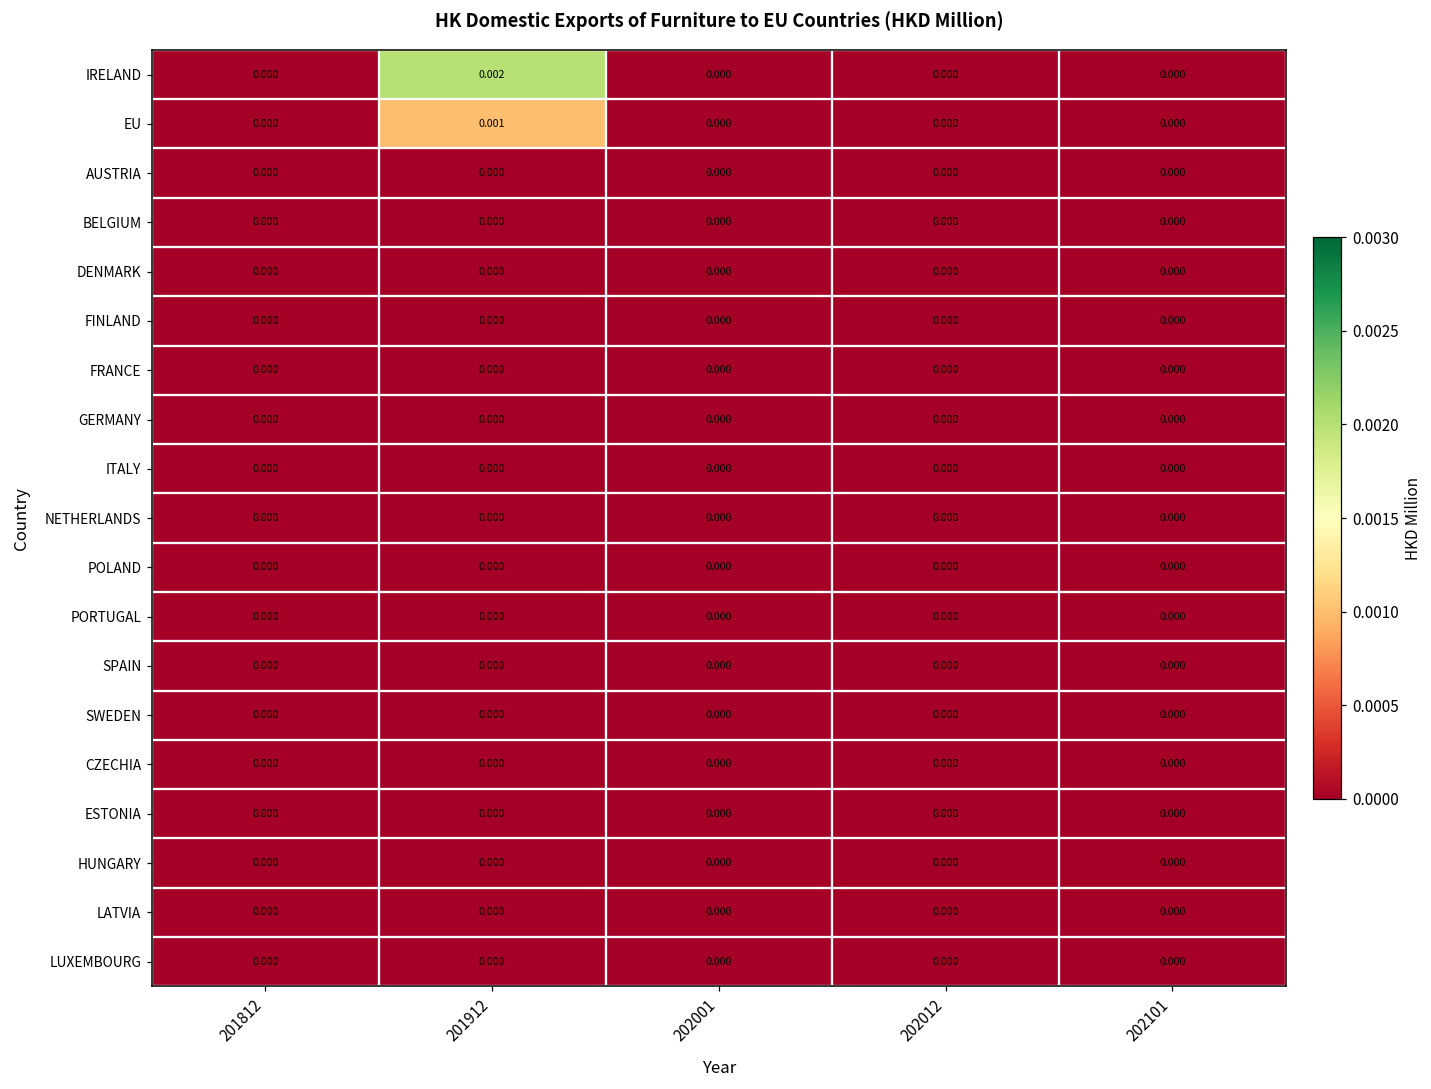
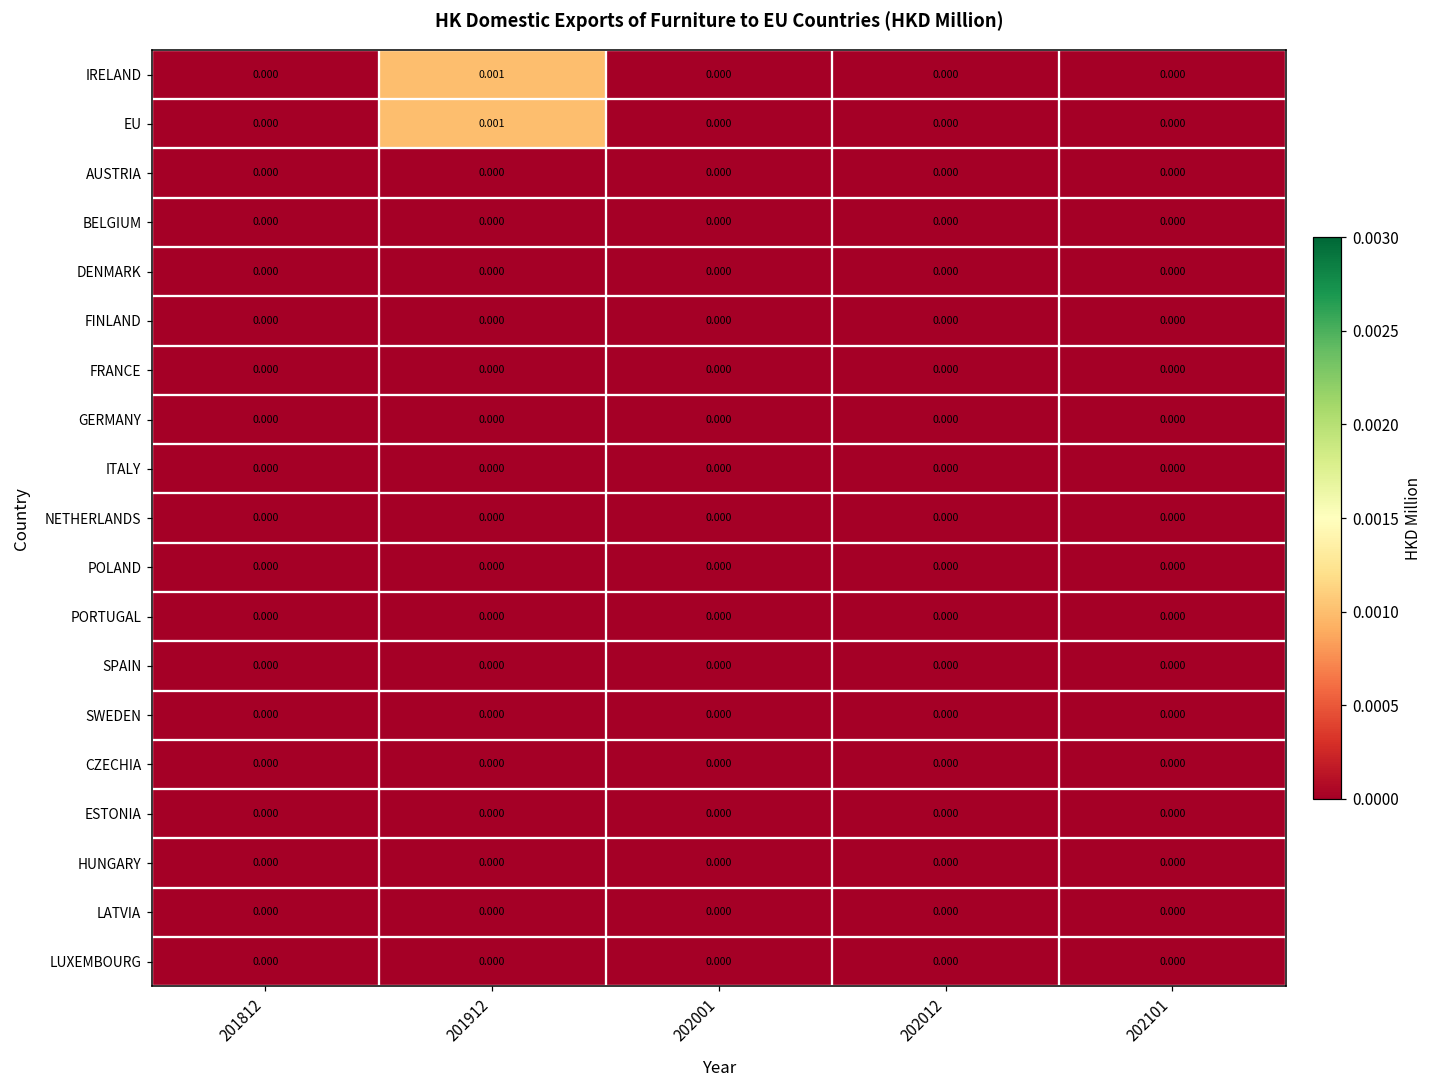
IRELAND, 201912: 0.002 -> 0.001
